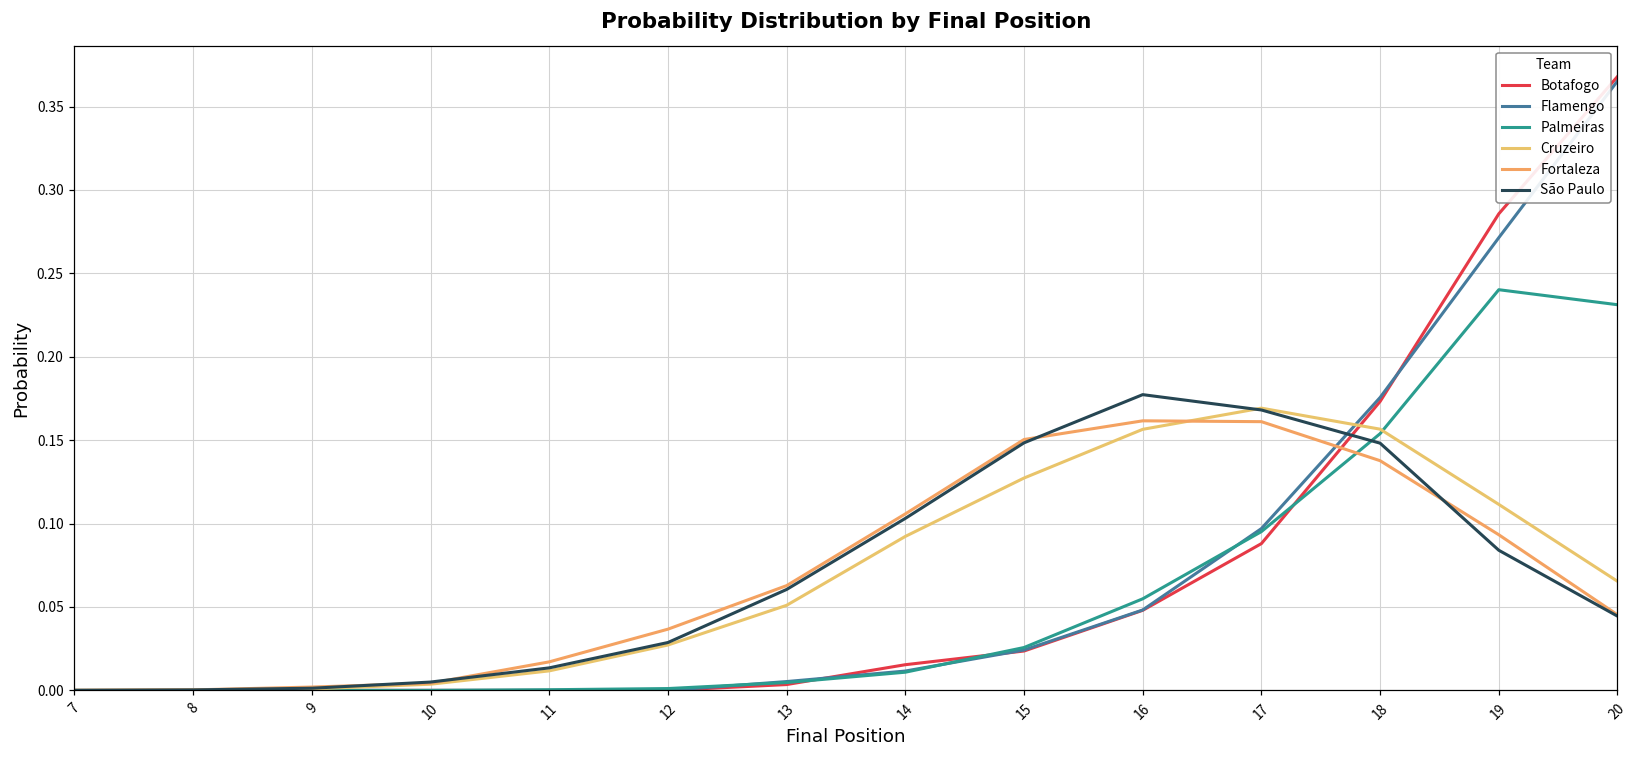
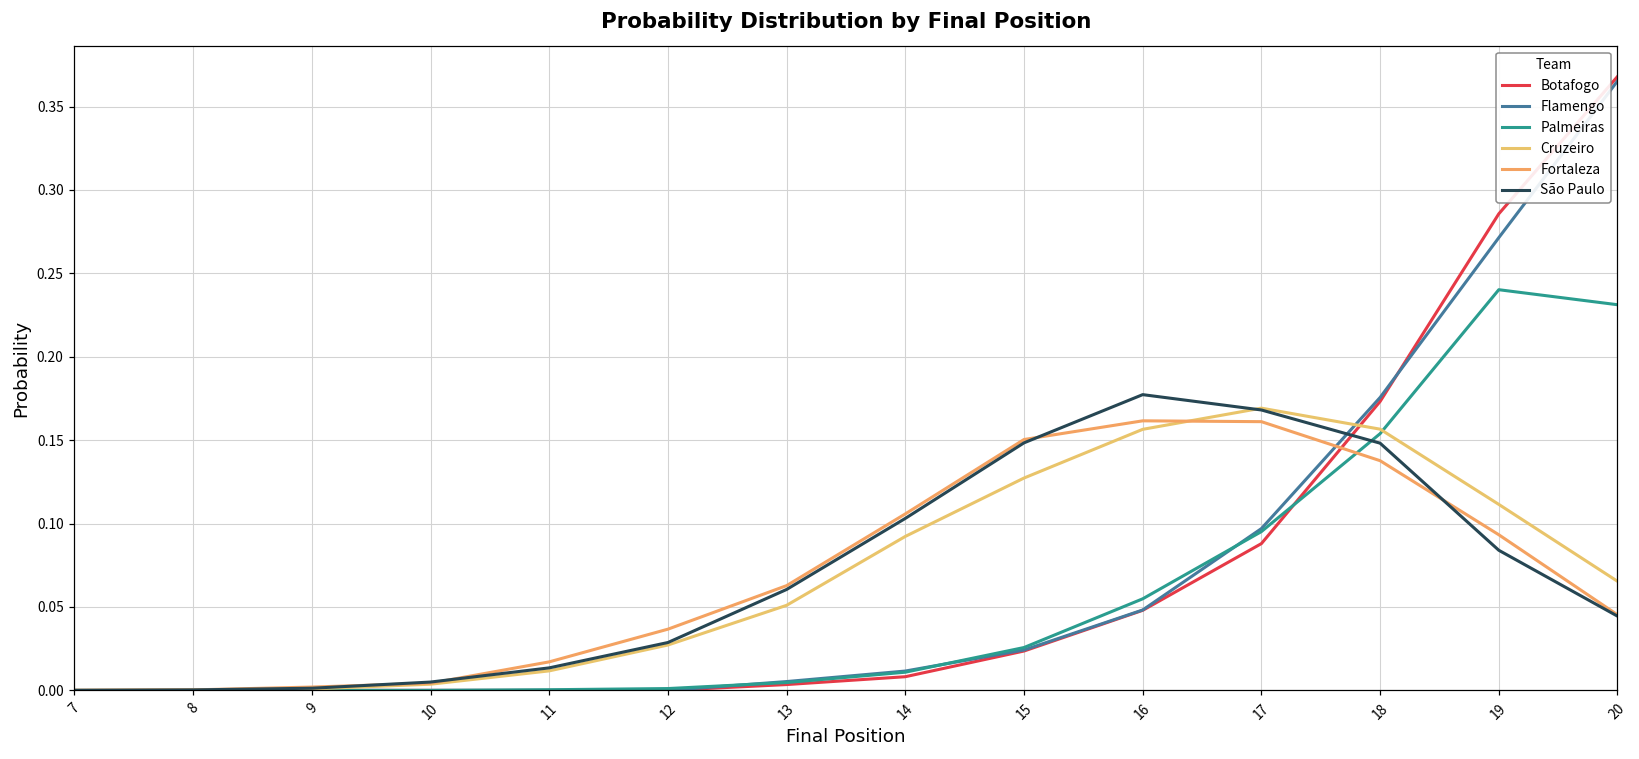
Botafogo, 14: 0.015 -> 0.008
